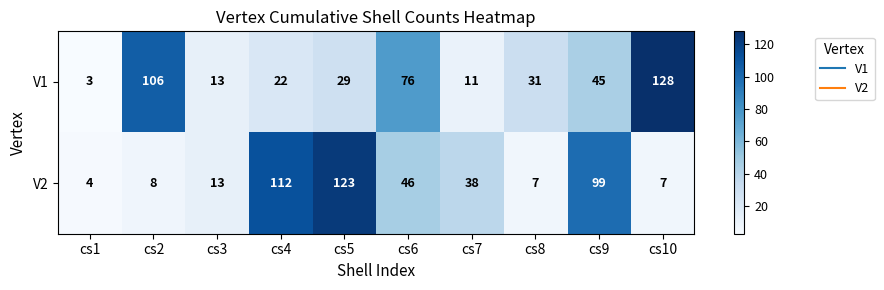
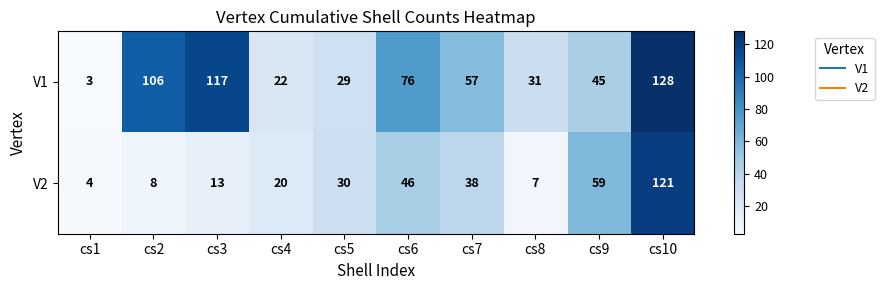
V1, cs3: 13 -> 117
V1, cs7: 11 -> 57
V2, cs4: 112 -> 20
V2, cs5: 123 -> 30
V2, cs9: 99 -> 59
V2, cs10: 7 -> 121
